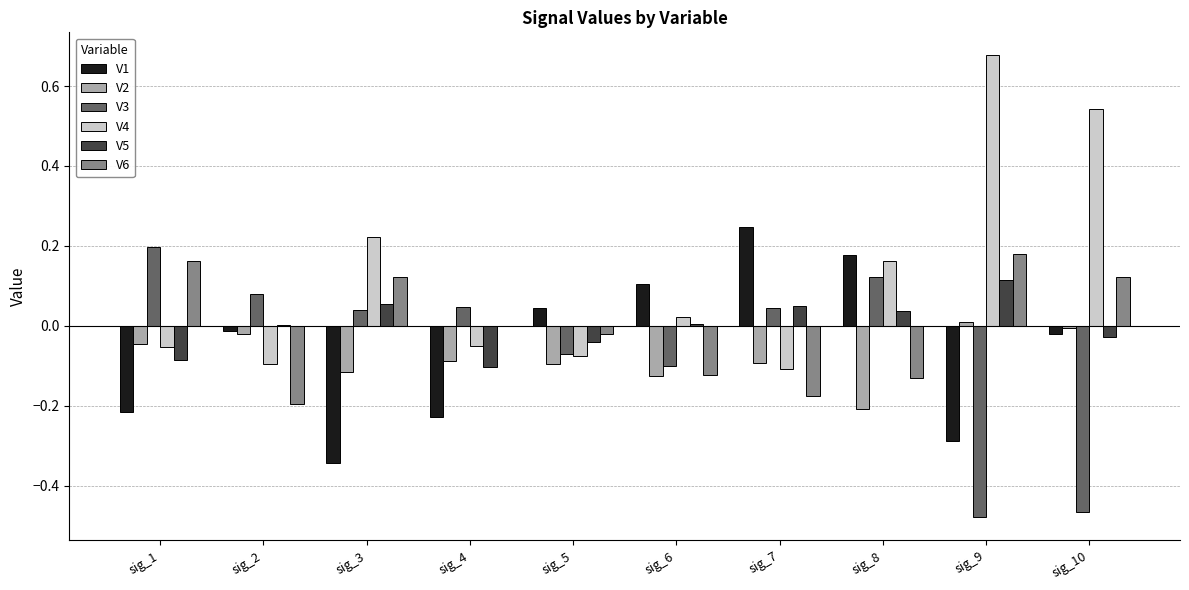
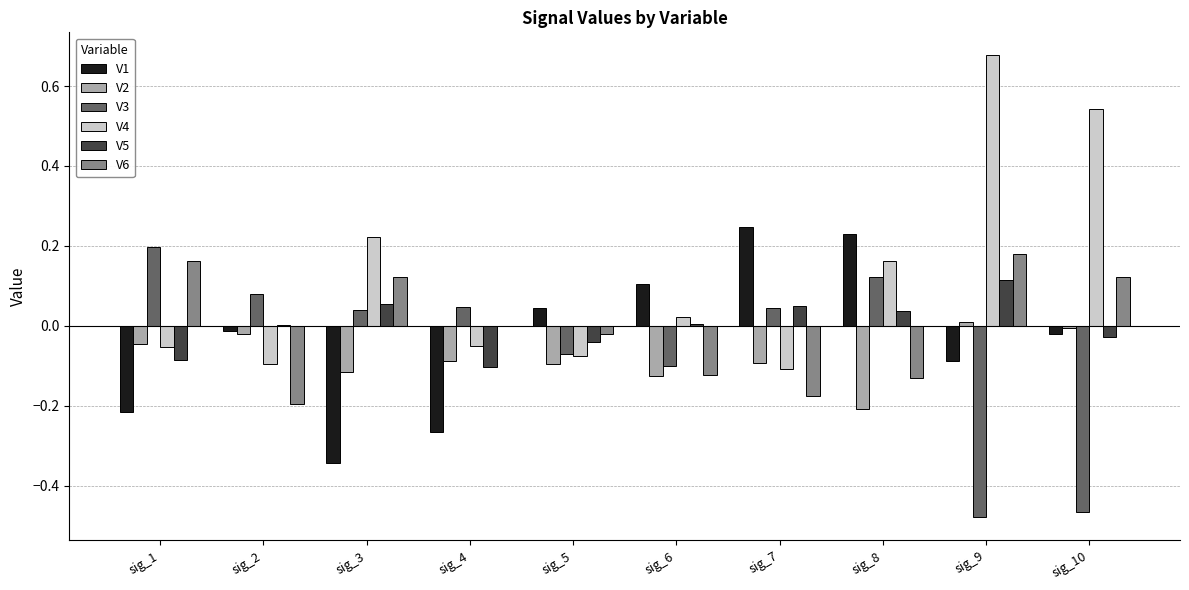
V1, sig_4: -0.23 -> -0.27
V1, sig_8: 0.18 -> 0.23
V1, sig_9: -0.29 -> -0.09
